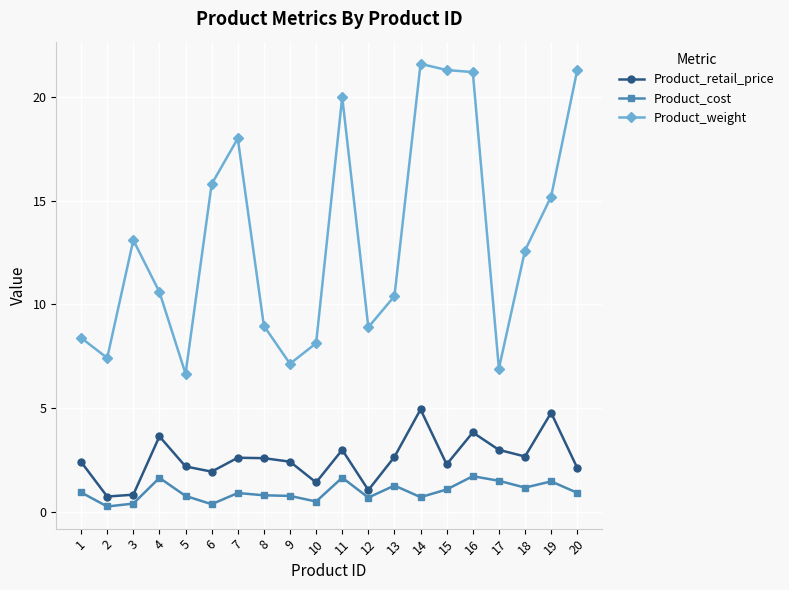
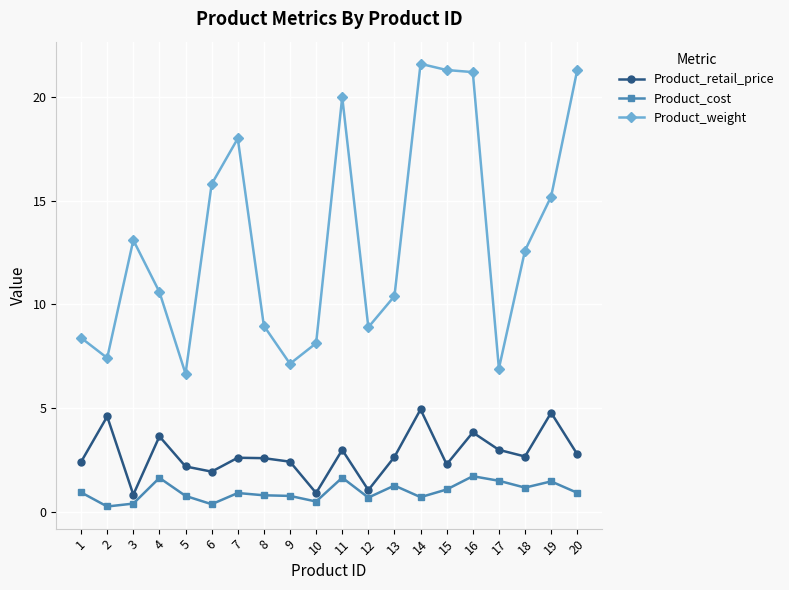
Product_retail_price, 2: 0.7 -> 4.6
Product_retail_price, 10: 1.4 -> 0.9
Product_retail_price, 20: 2.1 -> 2.8
